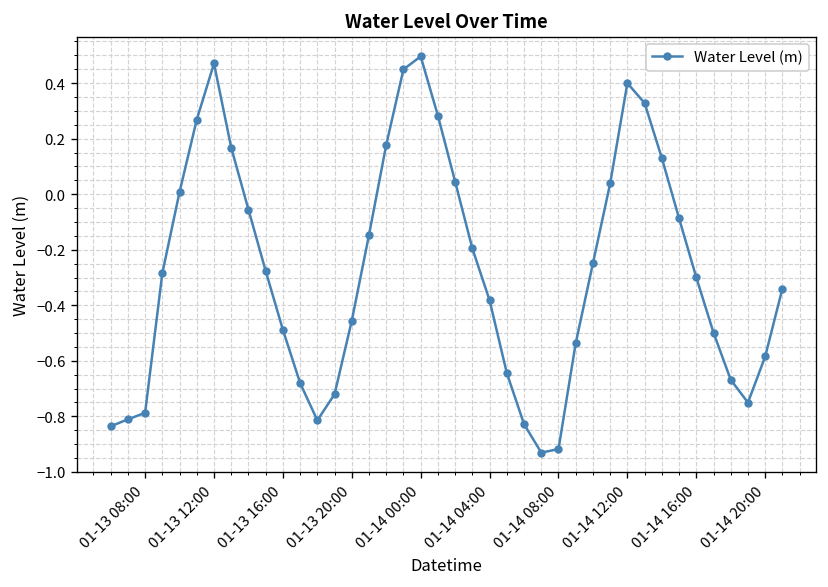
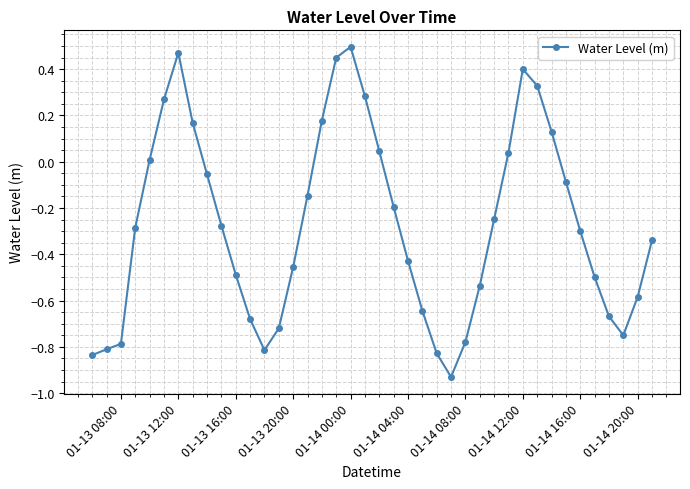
01-14 04:00: -0.38 -> -0.43
01-14 08:00: -0.92 -> -0.78
